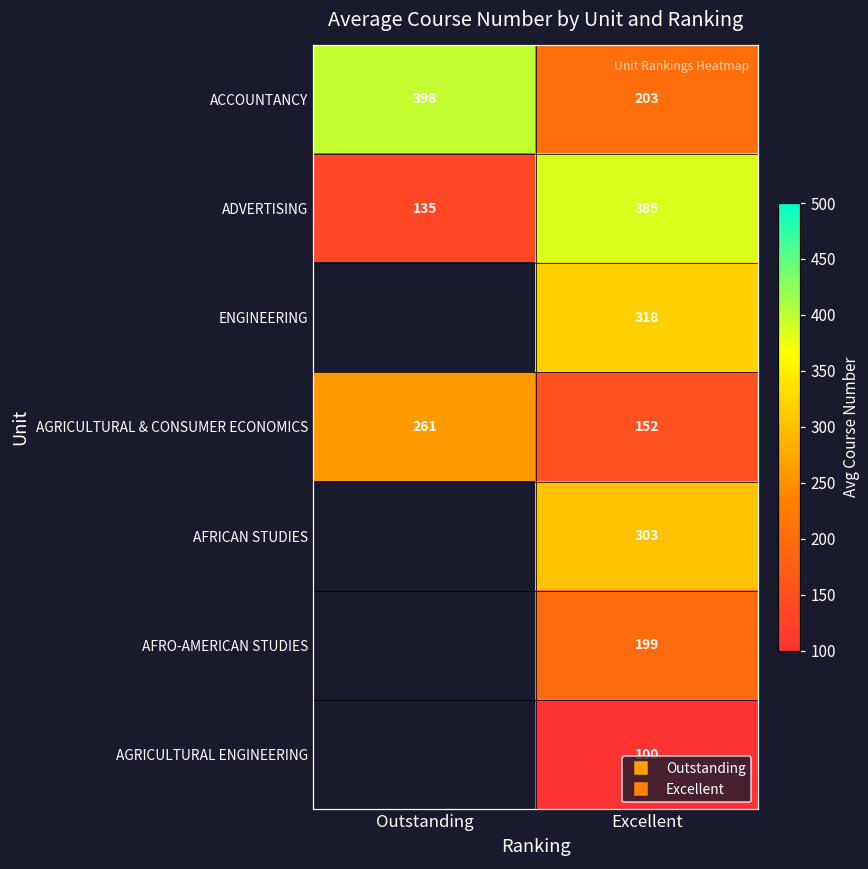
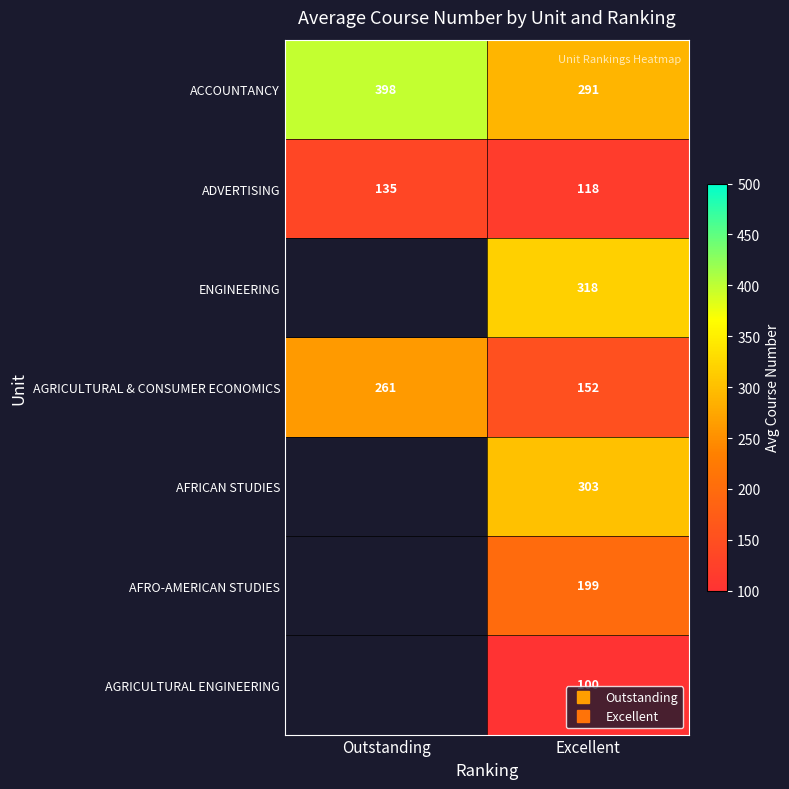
ACCOUNTANCY, Excellent: 203 -> 291
ADVERTISING, Excellent: 385 -> 118
